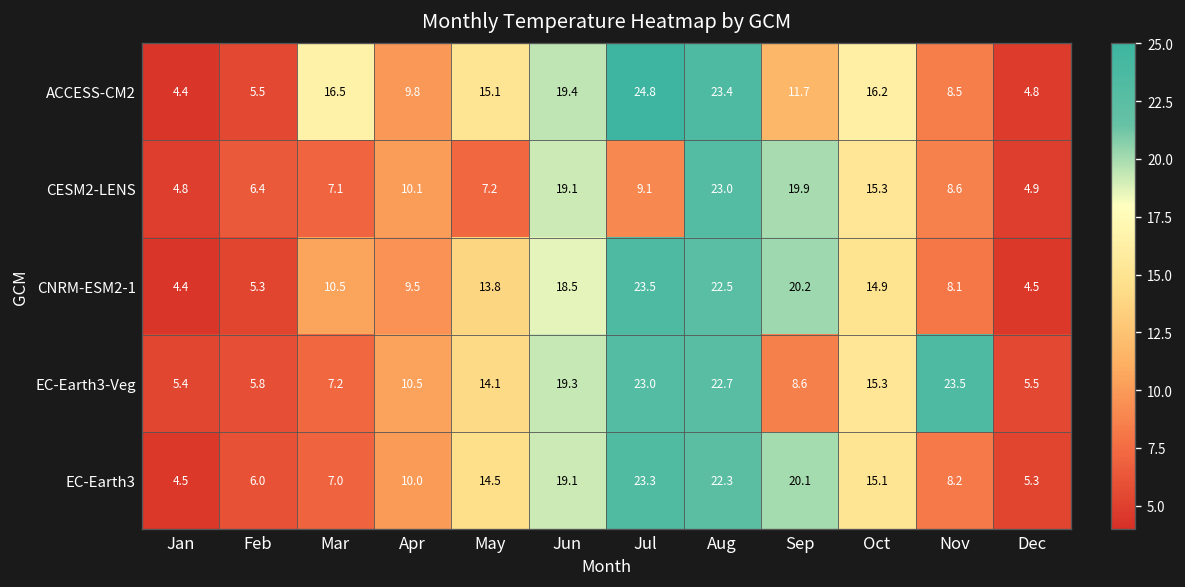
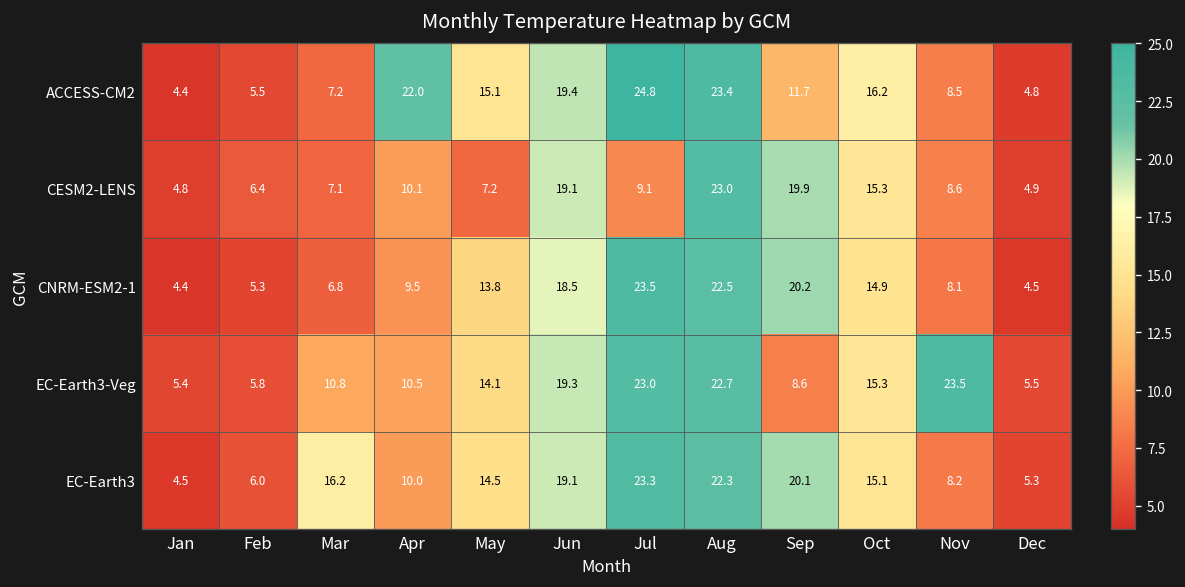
ACCESS-CM2, Mar: 16.5 -> 7.2
ACCESS-CM2, Apr: 9.8 -> 22.0
CNRM-ESM2-1, Mar: 10.5 -> 6.8
EC-Earth3-Veg, Mar: 7.2 -> 10.8
EC-Earth3, Mar: 7.0 -> 16.2
